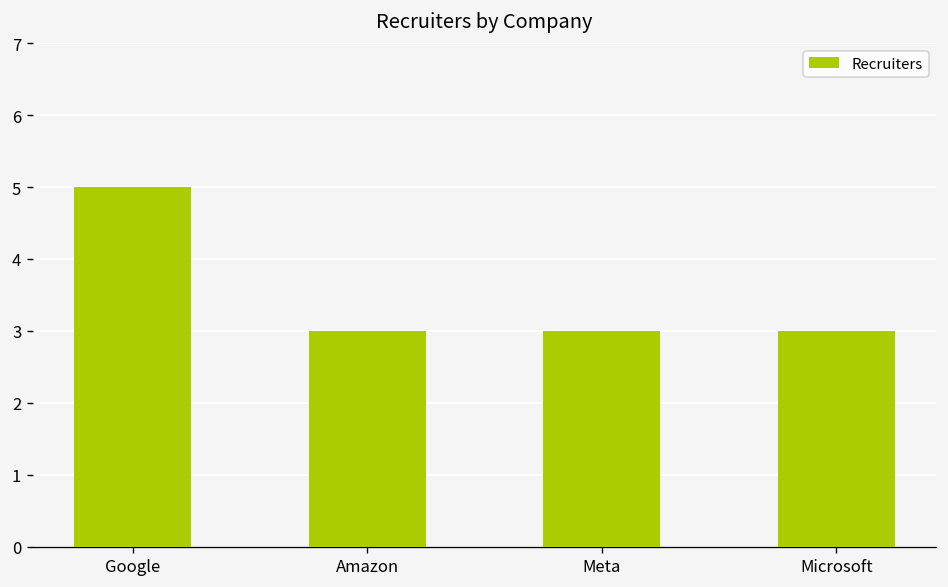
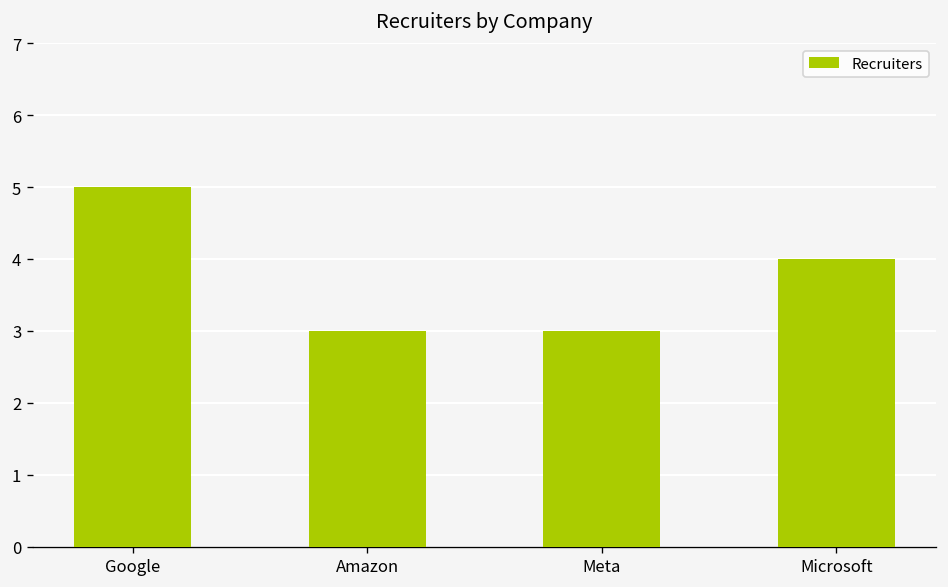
Microsoft: 3 -> 4
